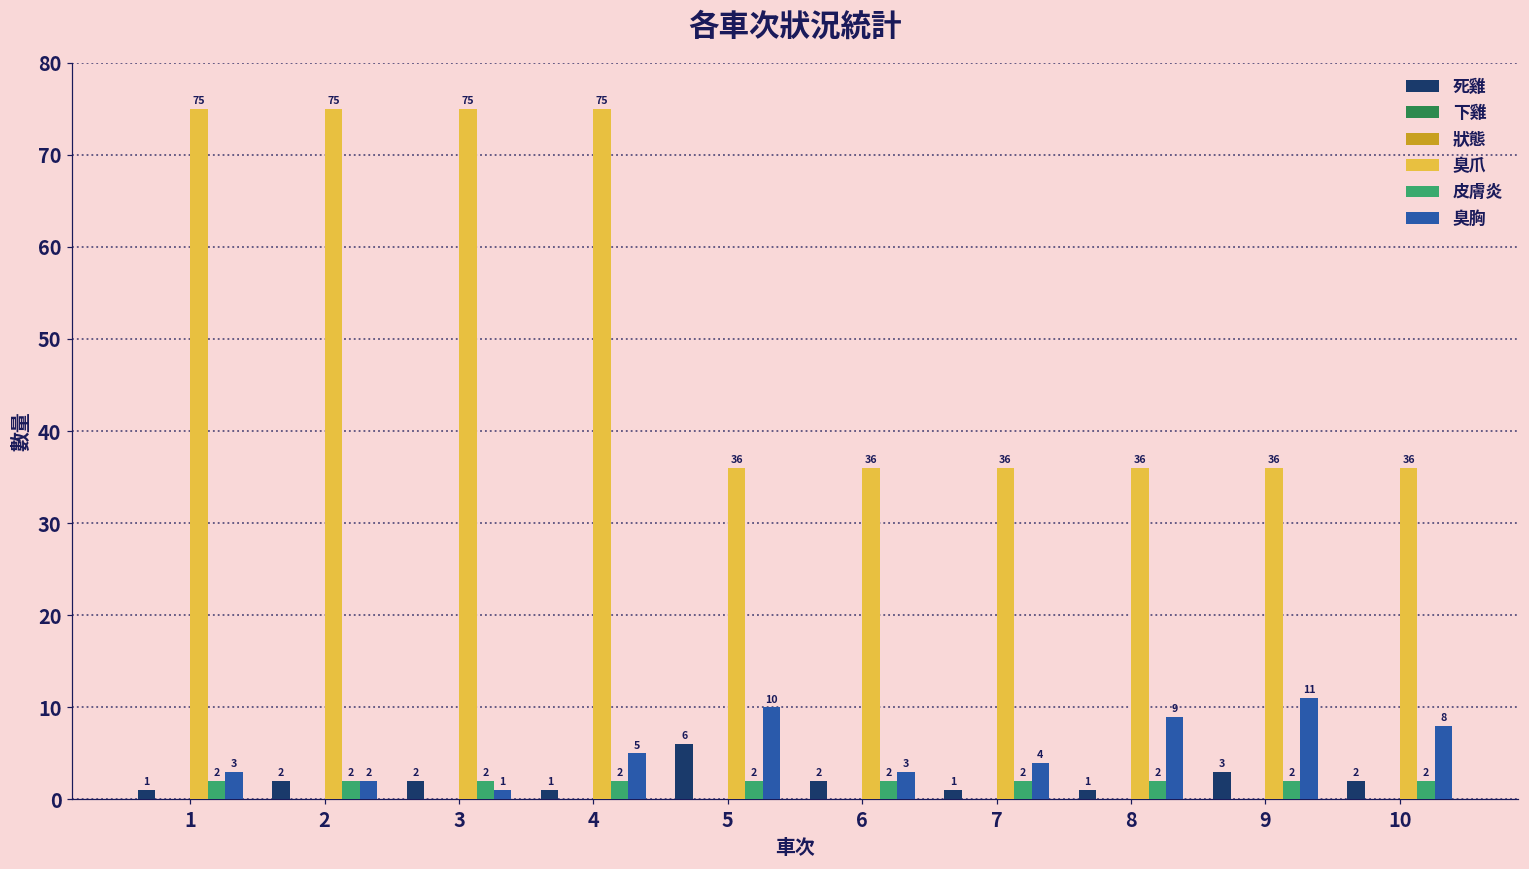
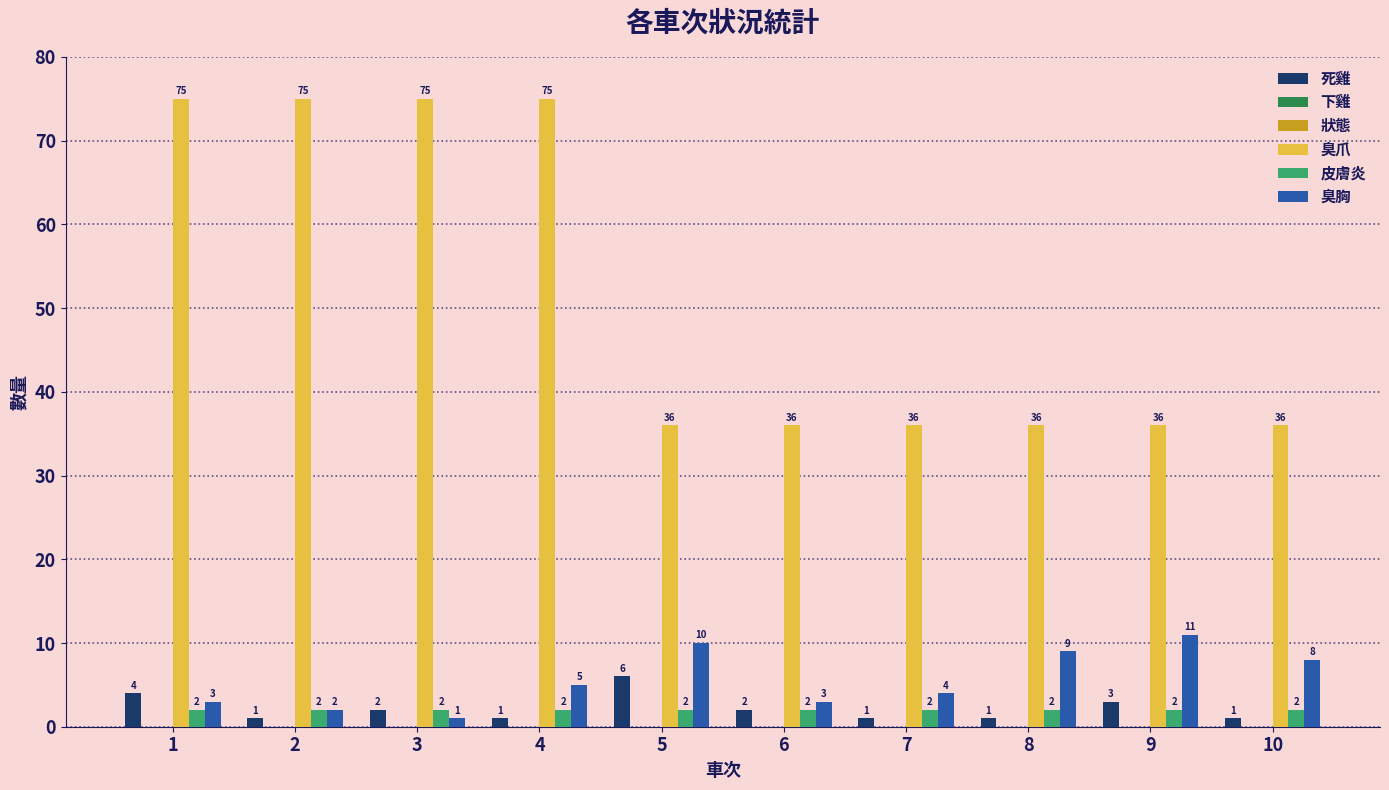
死雞, 1: 1 -> 4
死雞, 2: 2 -> 1
死雞, 10: 2 -> 1
